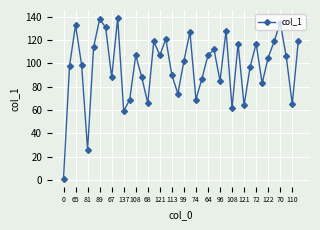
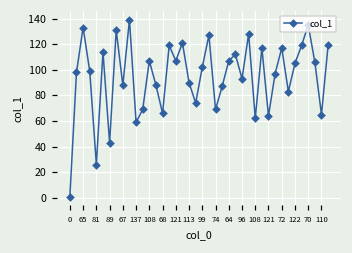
89: 138 -> 43
96: 85 -> 93
